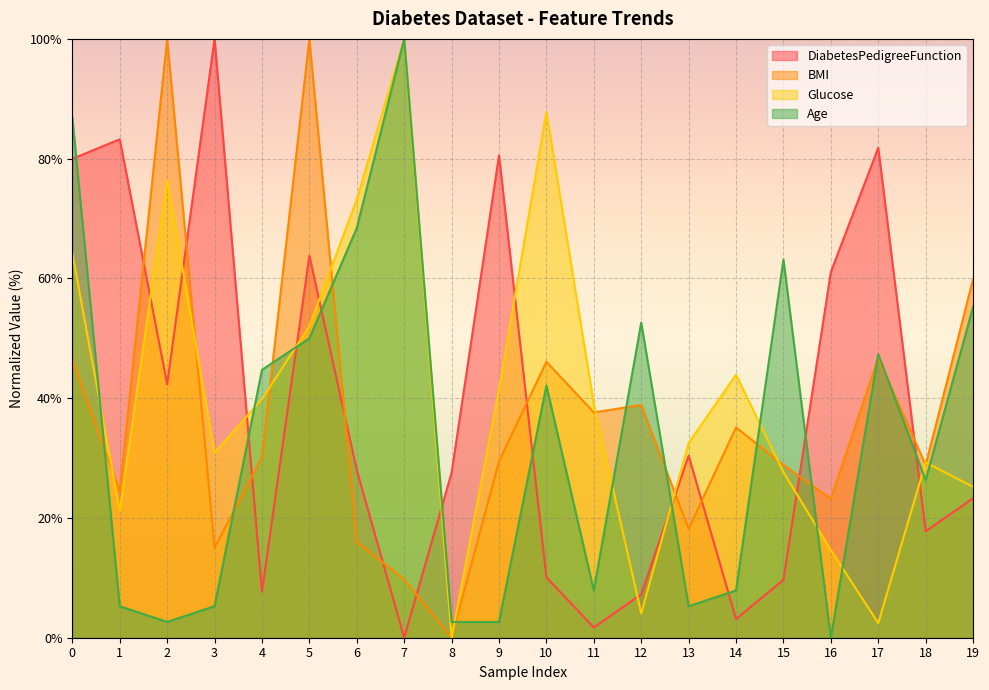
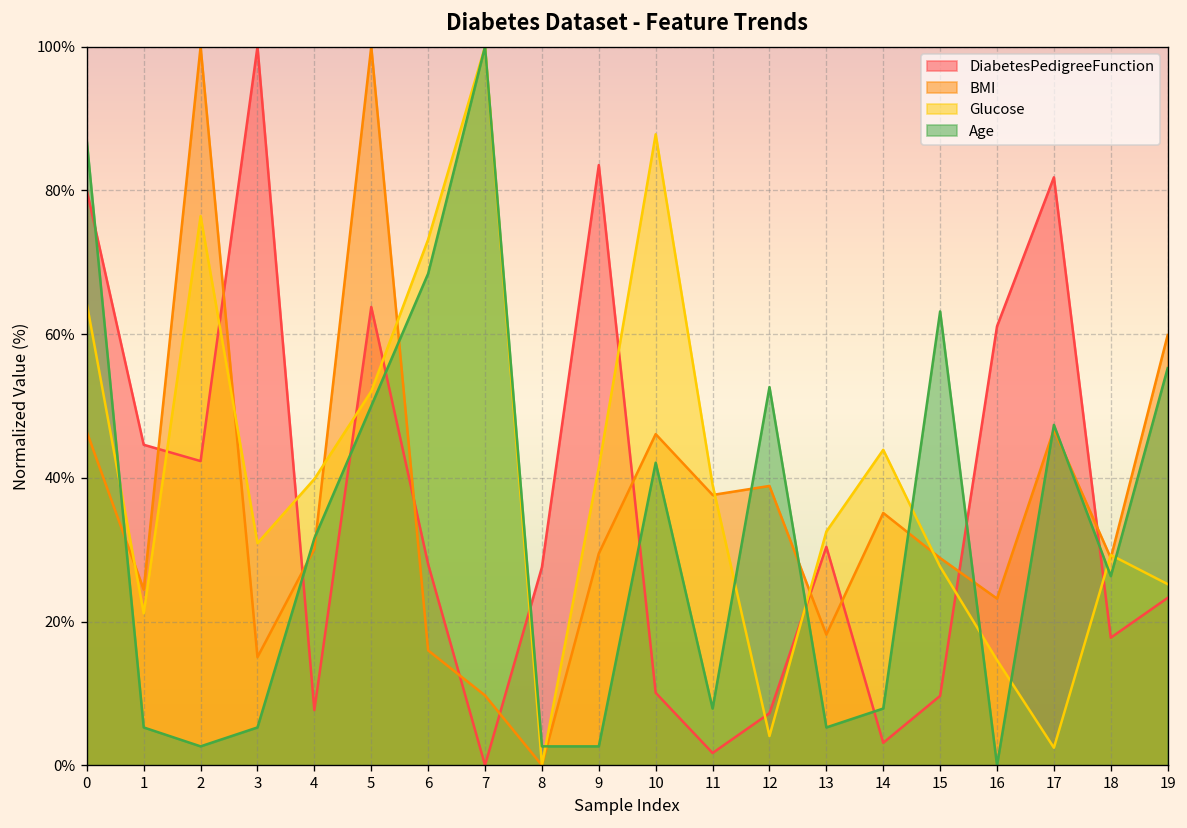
DiabetesPedigreeFunction, 1: 83% -> 45%
Age, 4: 45% -> 32%
DiabetesPedigreeFunction, 9: 81% -> 84%
